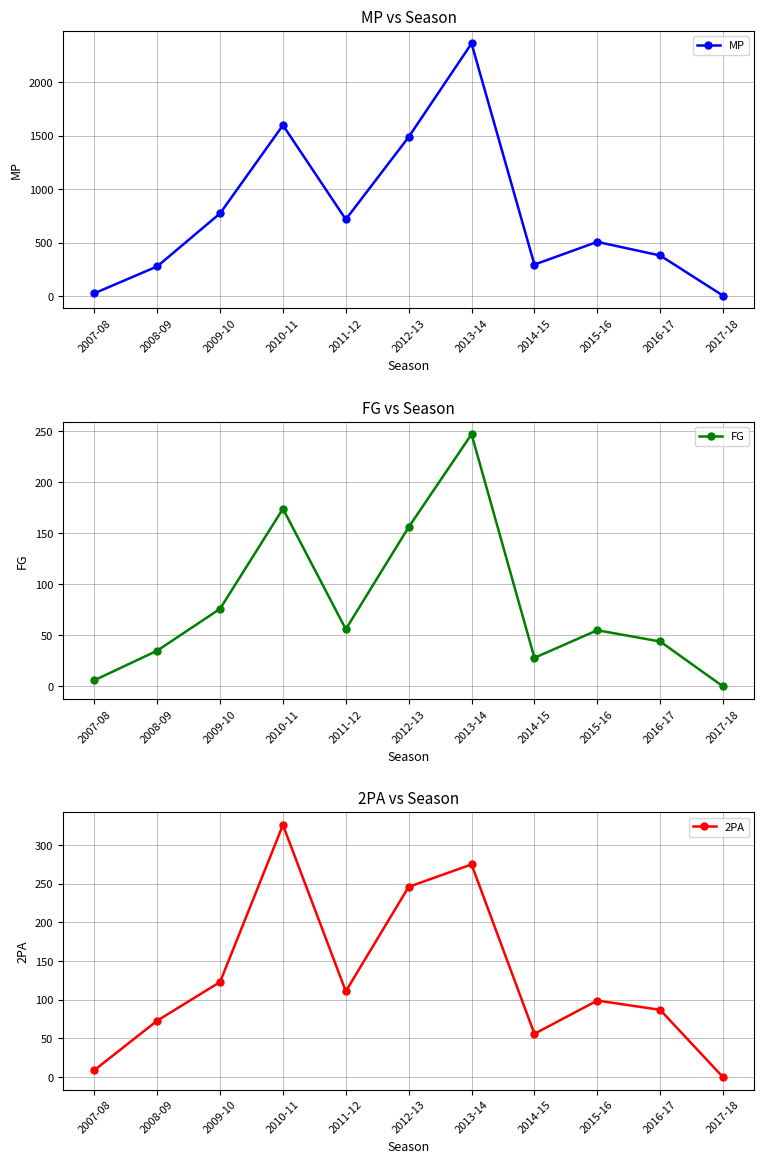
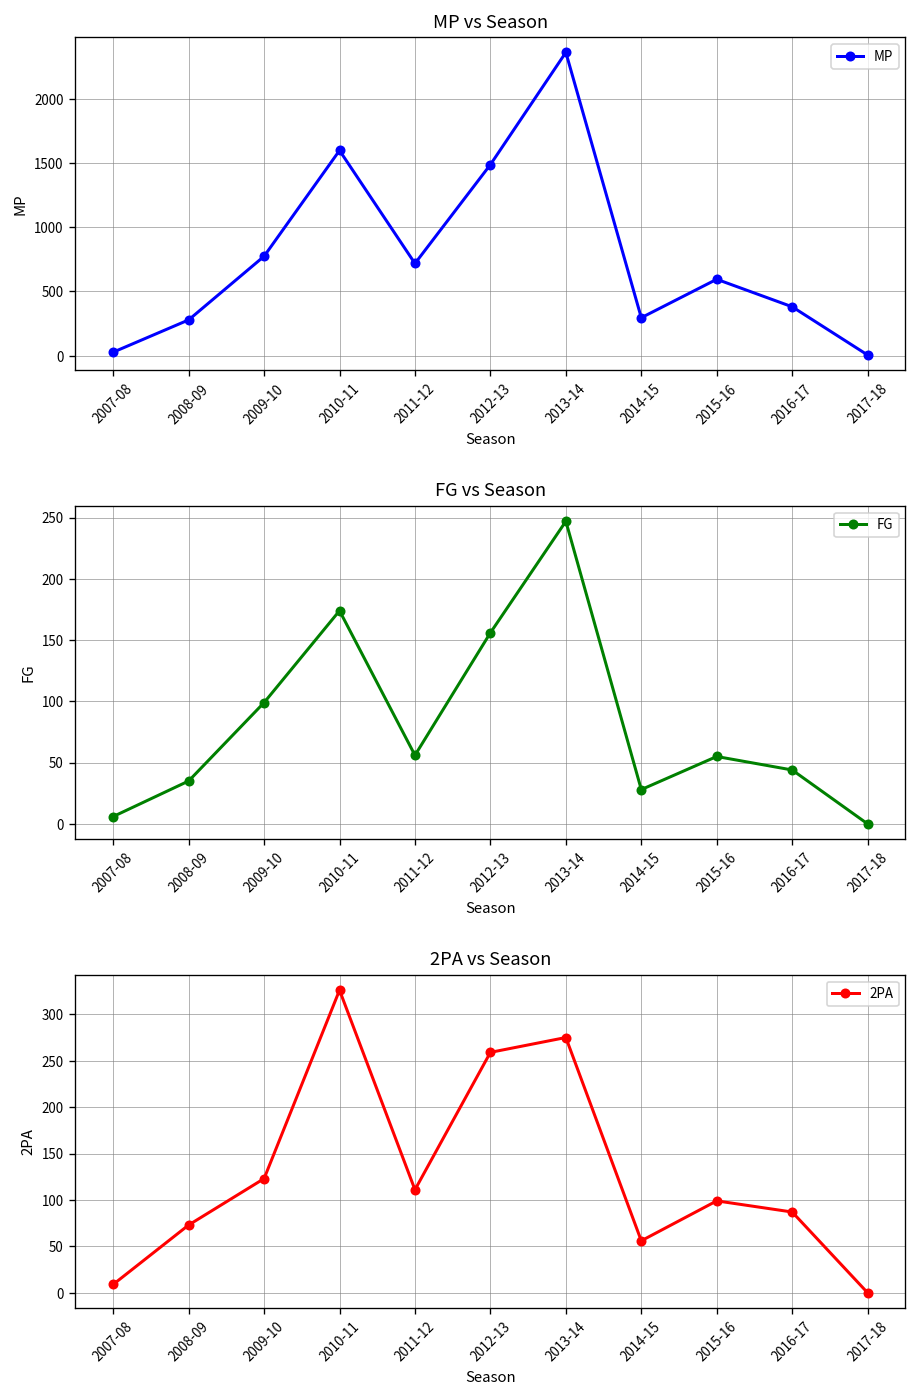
MP vs Season, 2015-16: 510 -> 600
FG vs Season, 2009-10: 76 -> 99
2PA vs Season, 2012-13: 250 -> 260
